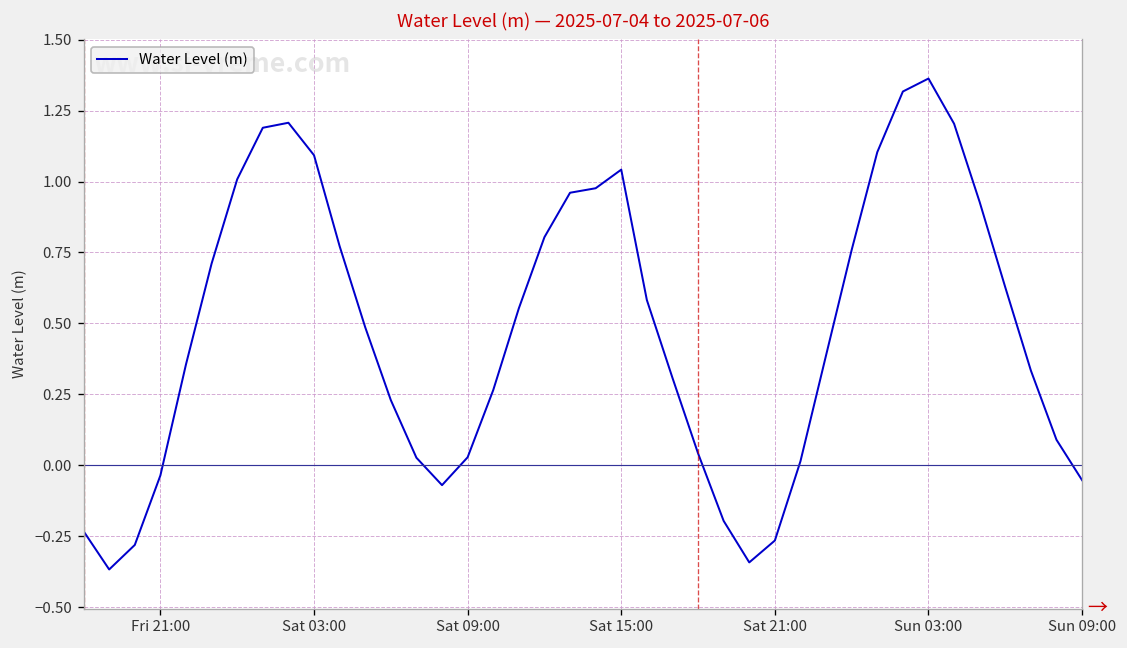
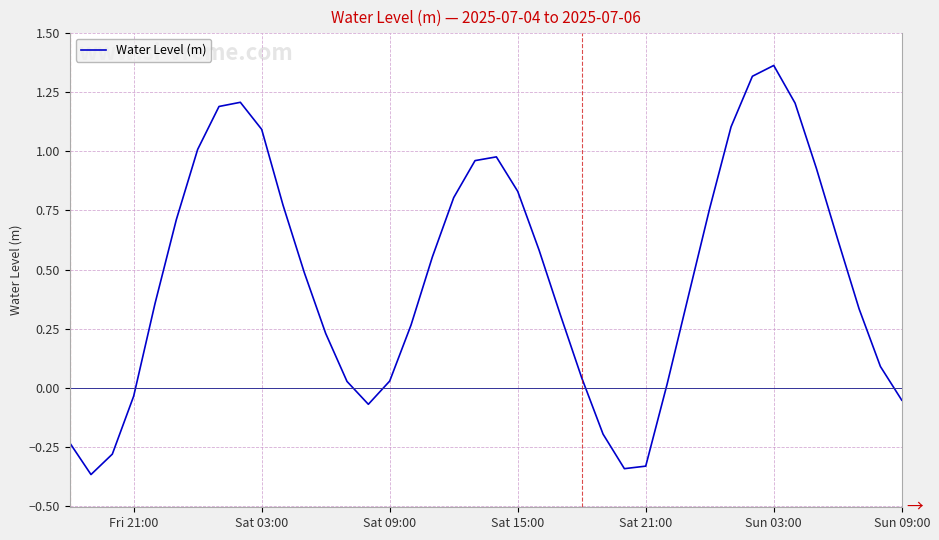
Sat 15:00: 1.04 -> 0.83
Sat 21:00: -0.26 -> -0.33
